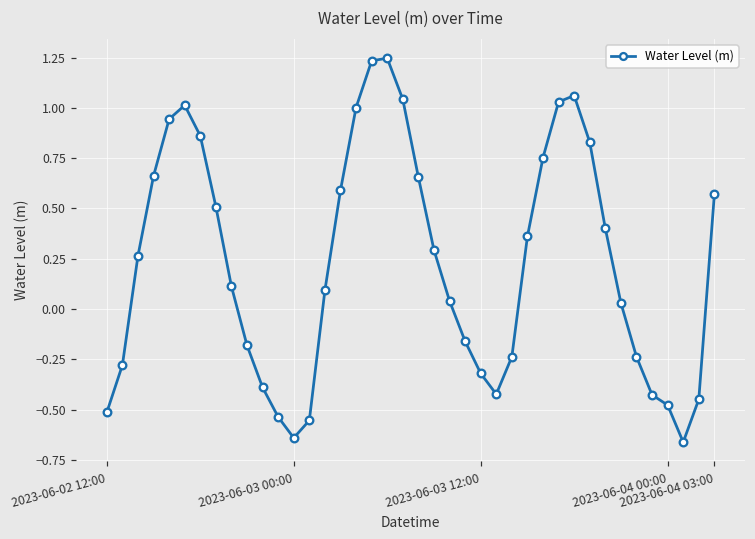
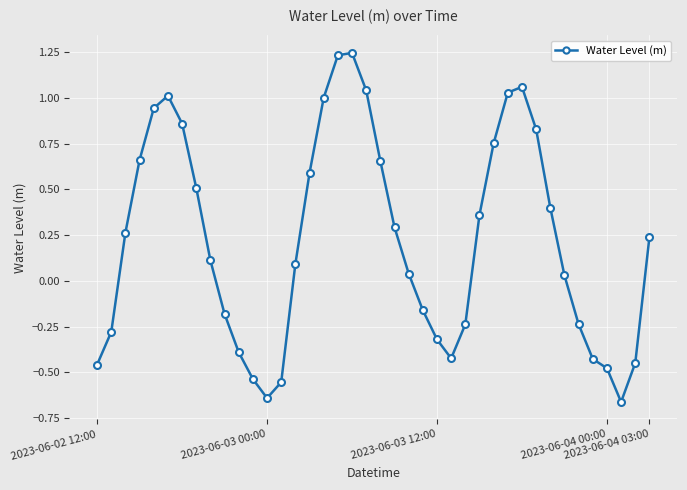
2023-06-02 12:00: -0.51 -> -0.46
2023-06-04 03:00: 0.57 -> 0.24
